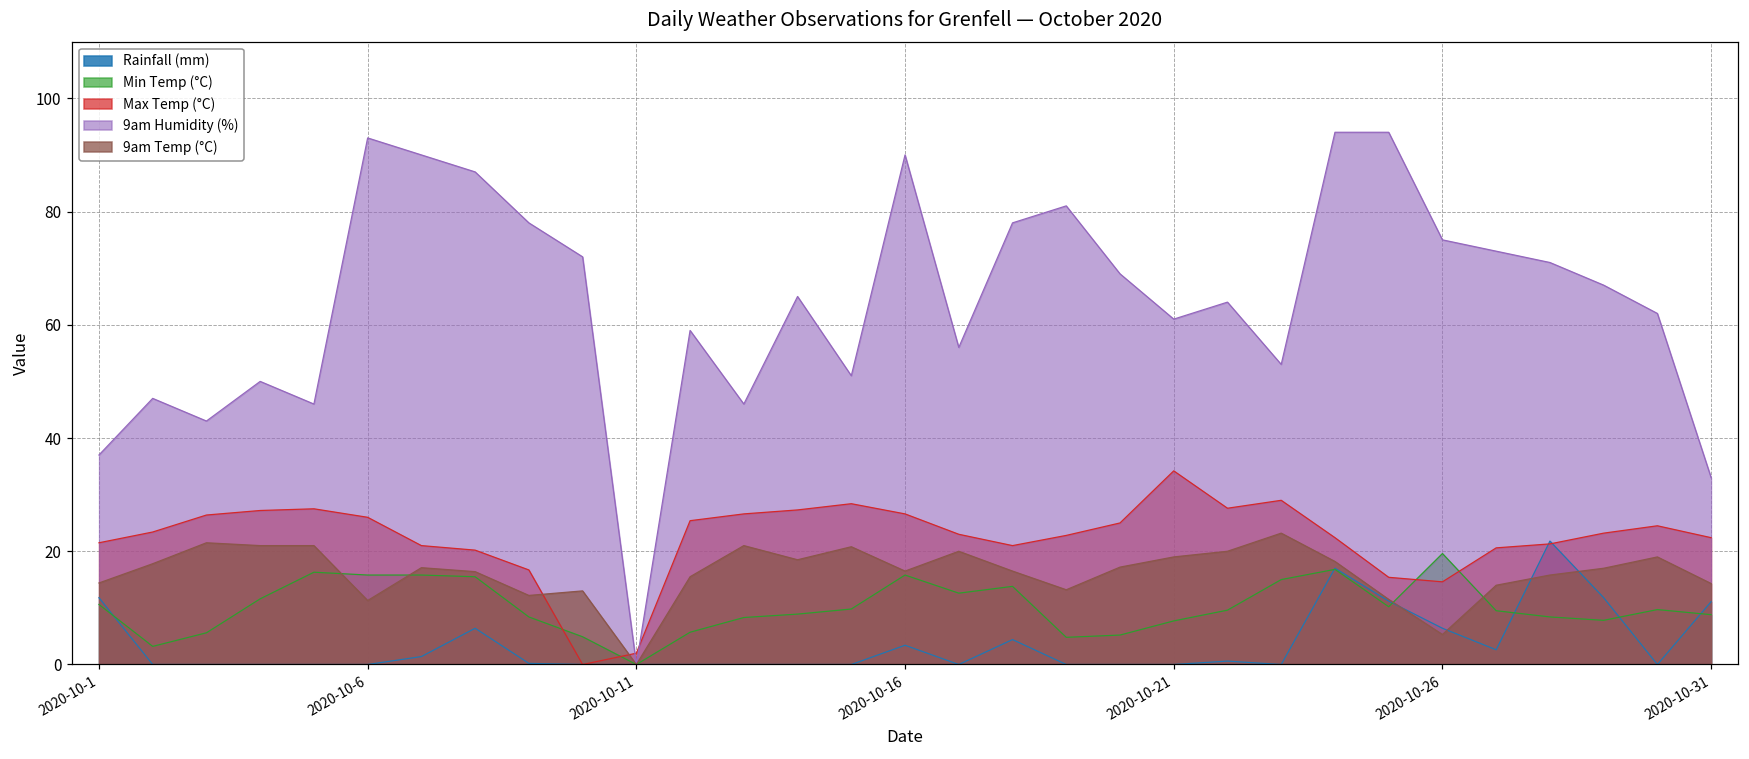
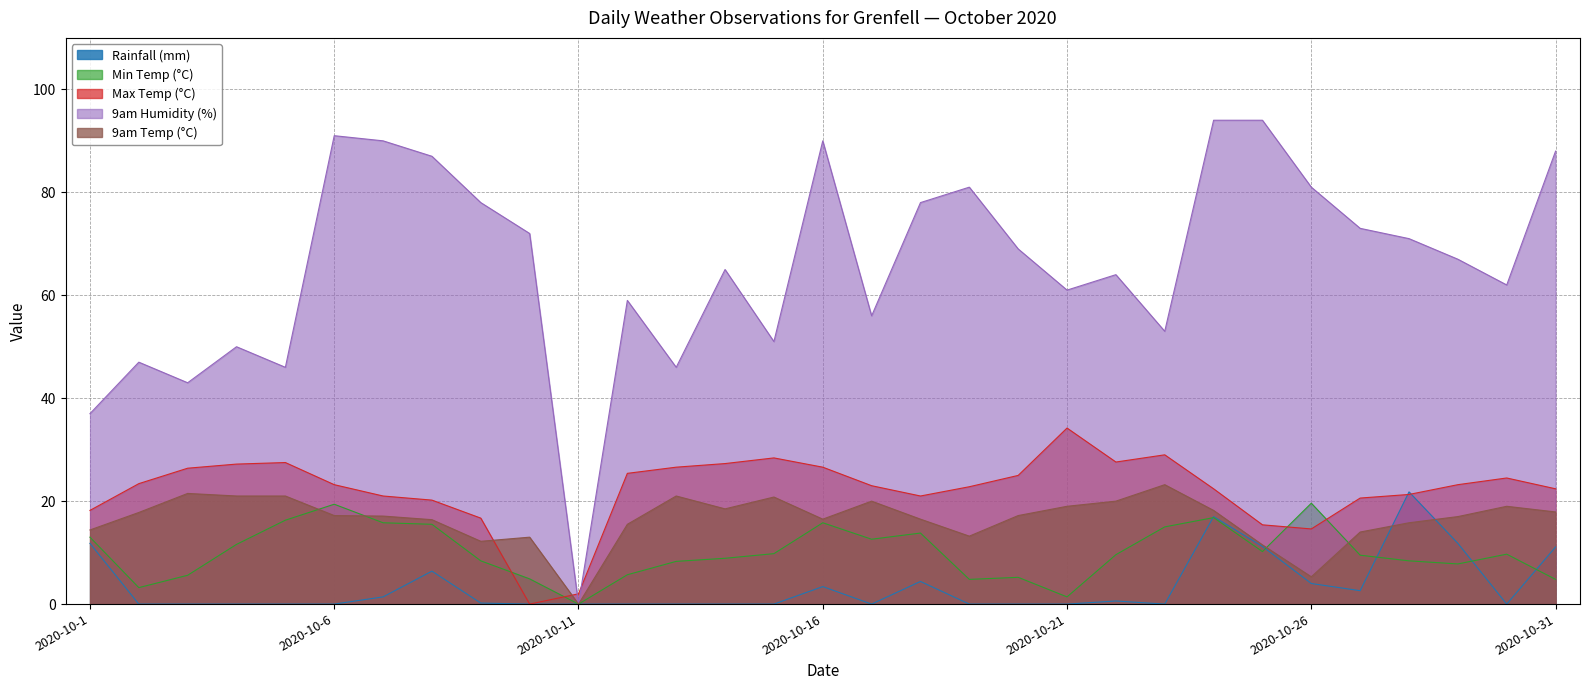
Min Temp (°C), 2020-10-1: 11 -> 13
Max Temp (°C), 2020-10-1: 22 -> 18
Min Temp (°C), 2020-10-6: 16 -> 19
Max Temp (°C), 2020-10-6: 26 -> 23
9am Humidity (%), 2020-10-6: 93 -> 91
9am Temp (°C), 2020-10-6: 11 -> 17
Min Temp (°C), 2020-10-21: 8 -> 1
Rainfall (mm), 2020-10-26: 6 -> 4
9am Humidity (%), 2020-10-26: 75 -> 81
Min Temp (°C), 2020-10-31: 9 -> 5
9am Humidity (%), 2020-10-31: 33 -> 88
9am Temp (°C), 2020-10-31: 14 -> 18
